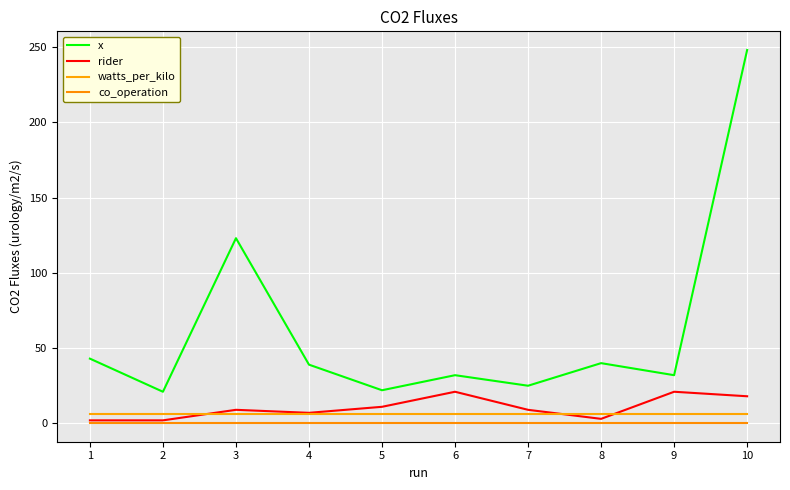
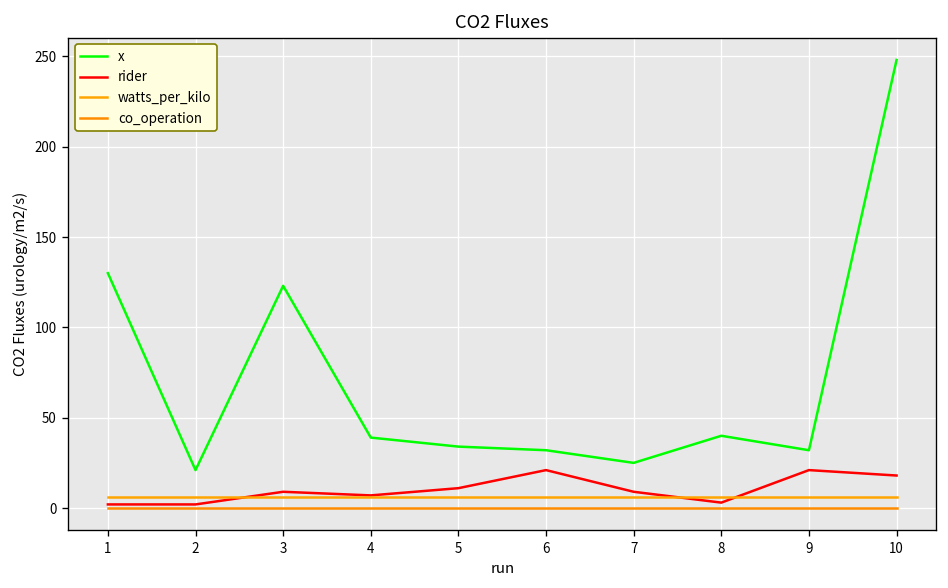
x, 1: 43 -> 130
x, 5: 22 -> 34
